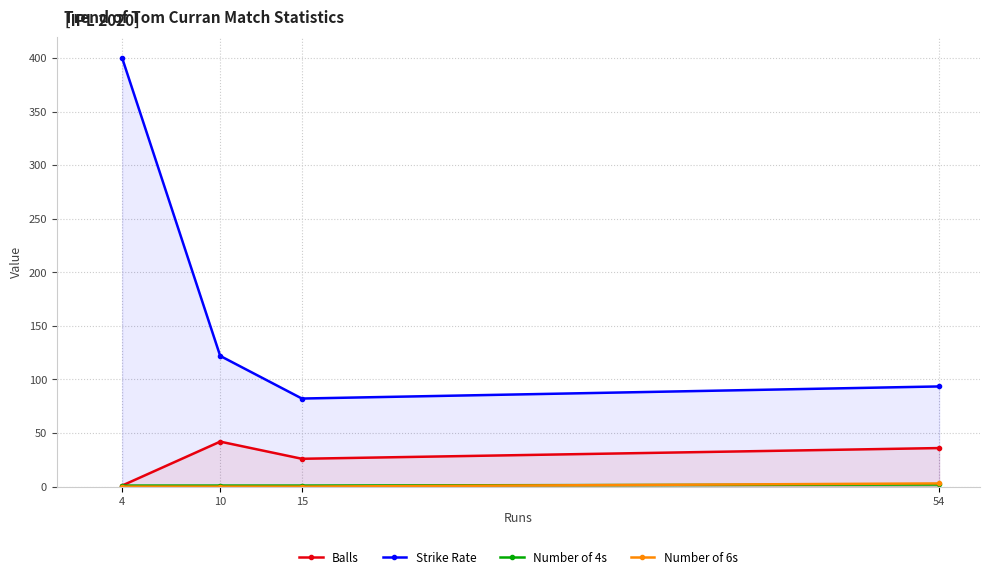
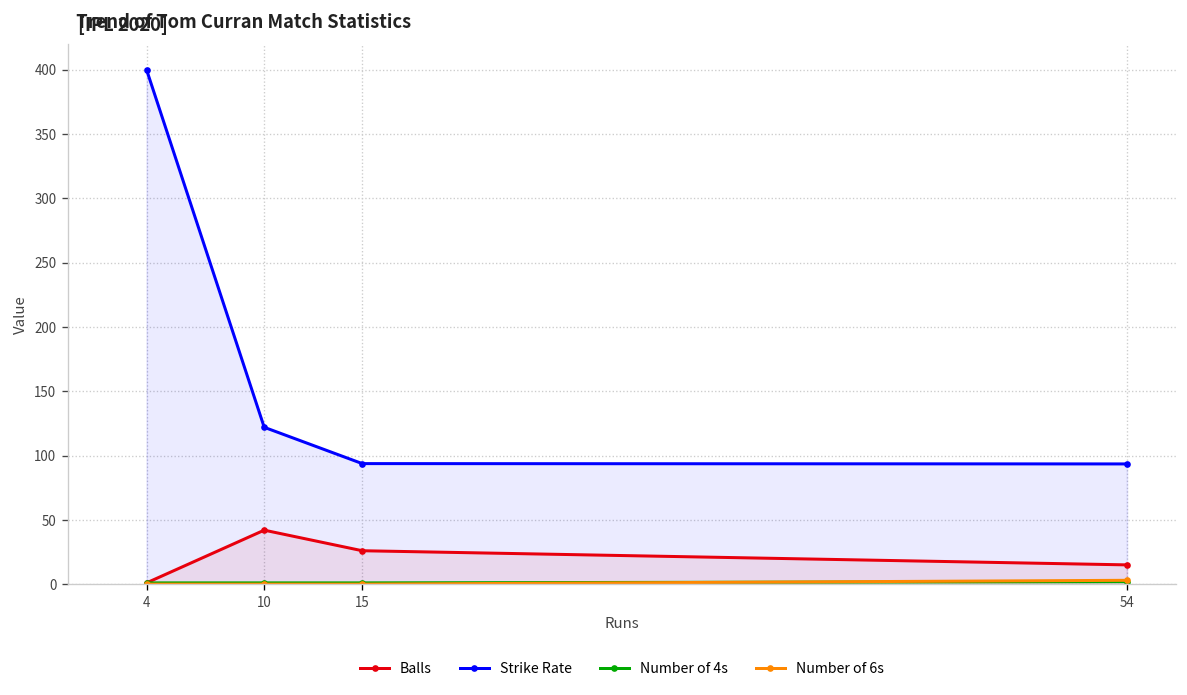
Strike Rate, 15: 82 -> 94
Balls, 54: 36 -> 15
